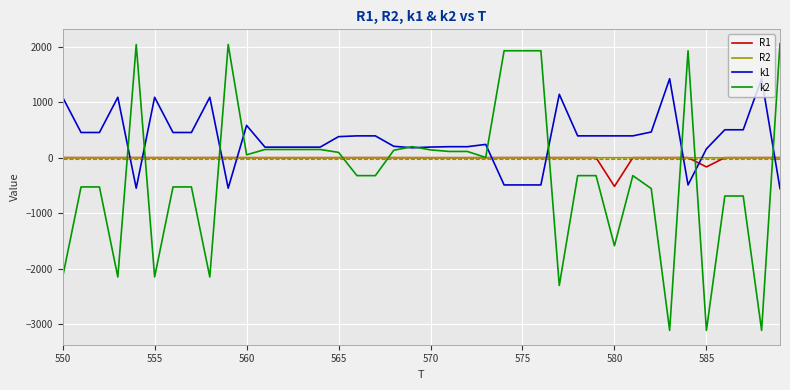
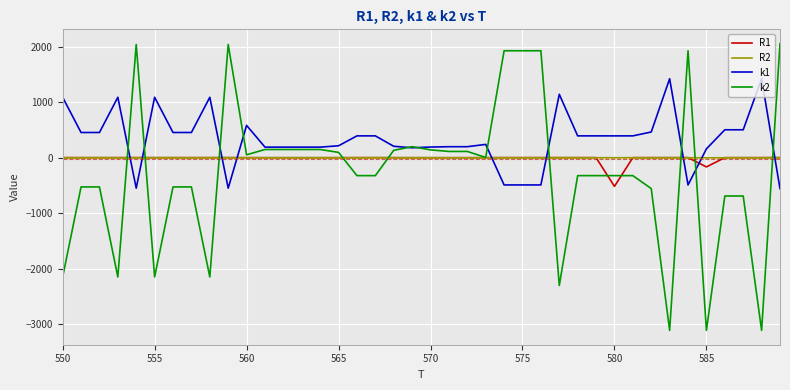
k1, 565: 400 -> 200
k2, 580: -1600 -> -300
